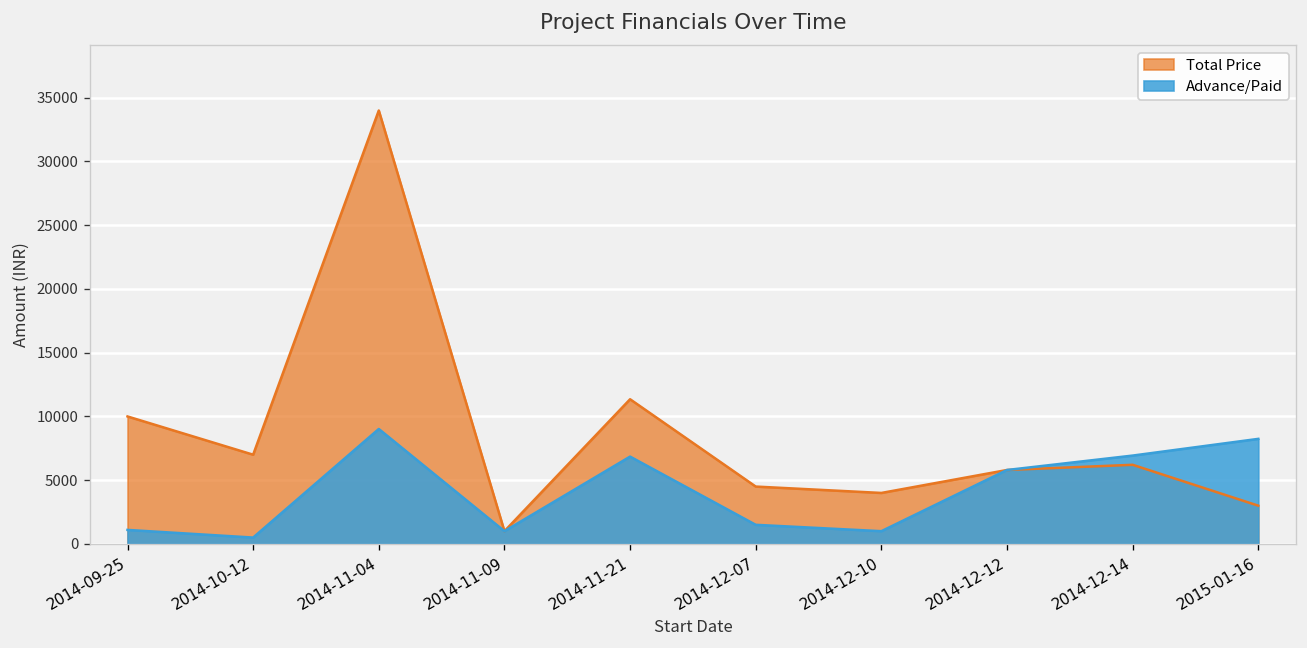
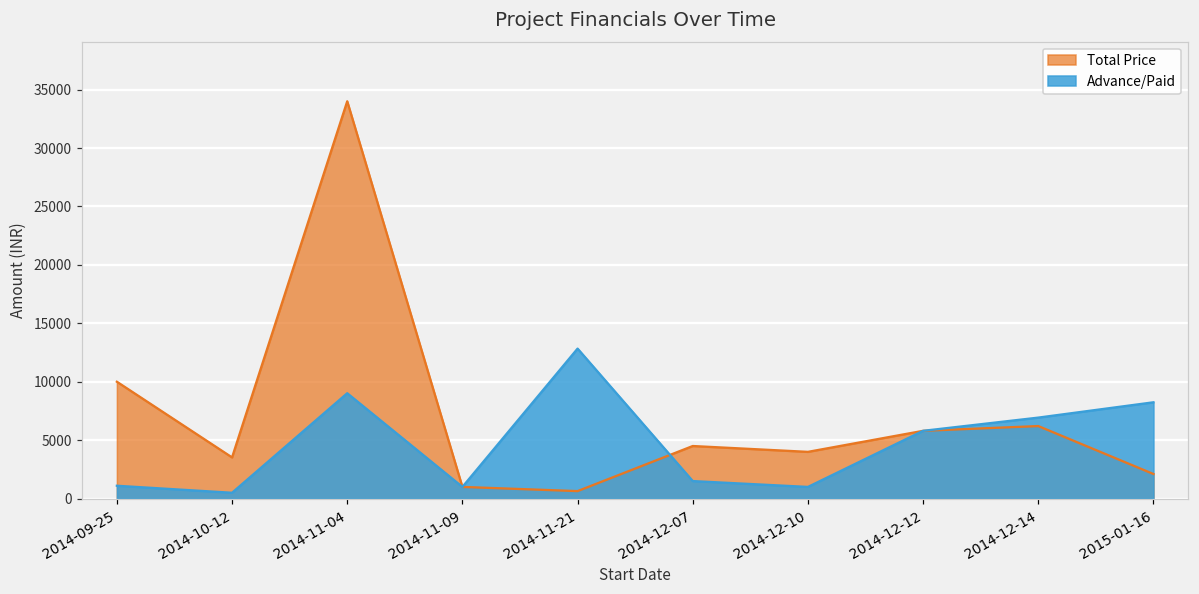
Total Price, 2014-10-12: 7000 -> 3500
Total Price, 2014-11-21: 11400 -> 600
Advance/Paid, 2014-11-21: 6900 -> 12800
Total Price, 2015-01-16: 3000 -> 2100
